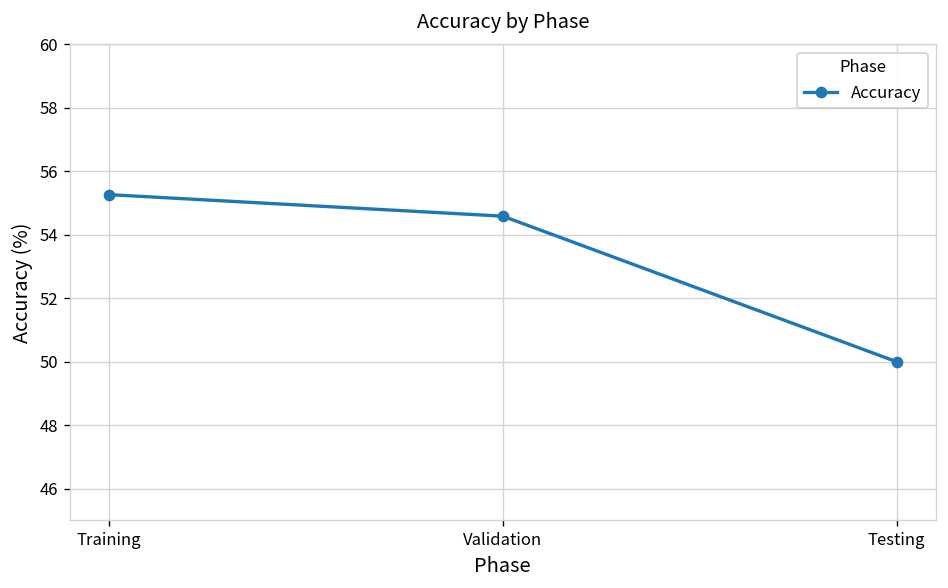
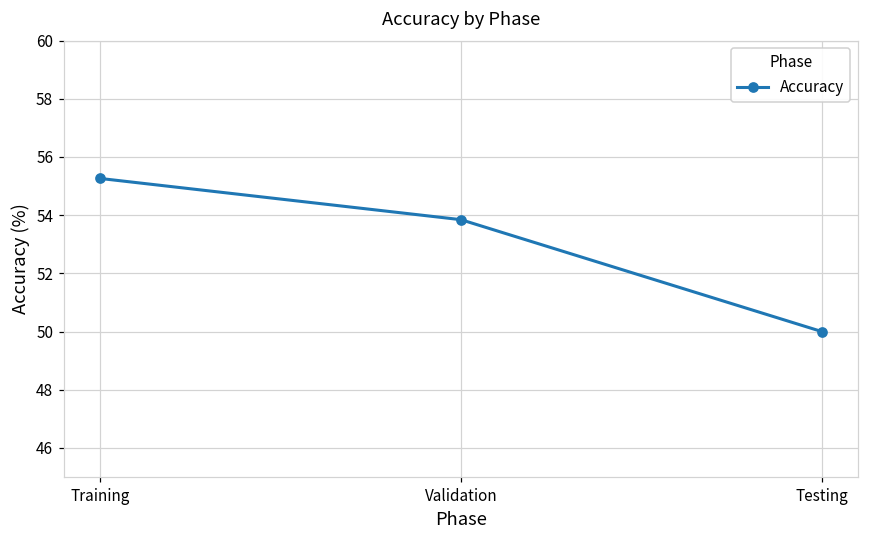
Validation: 54.6 -> 53.8
